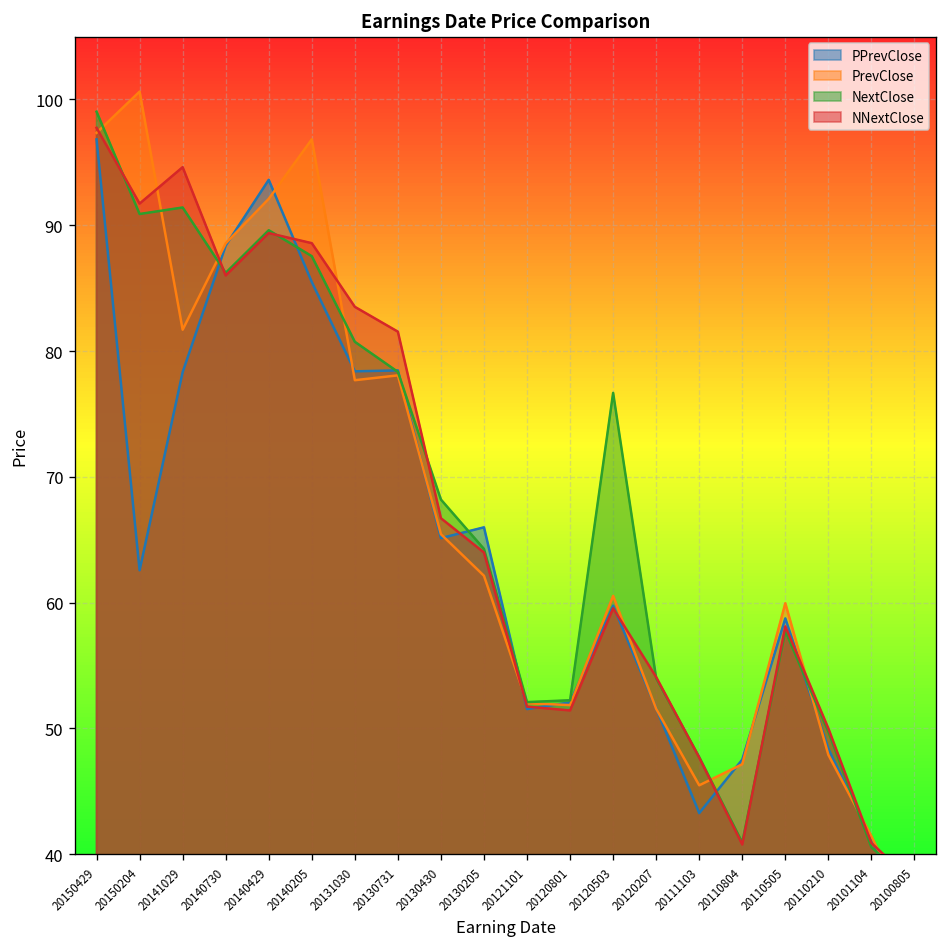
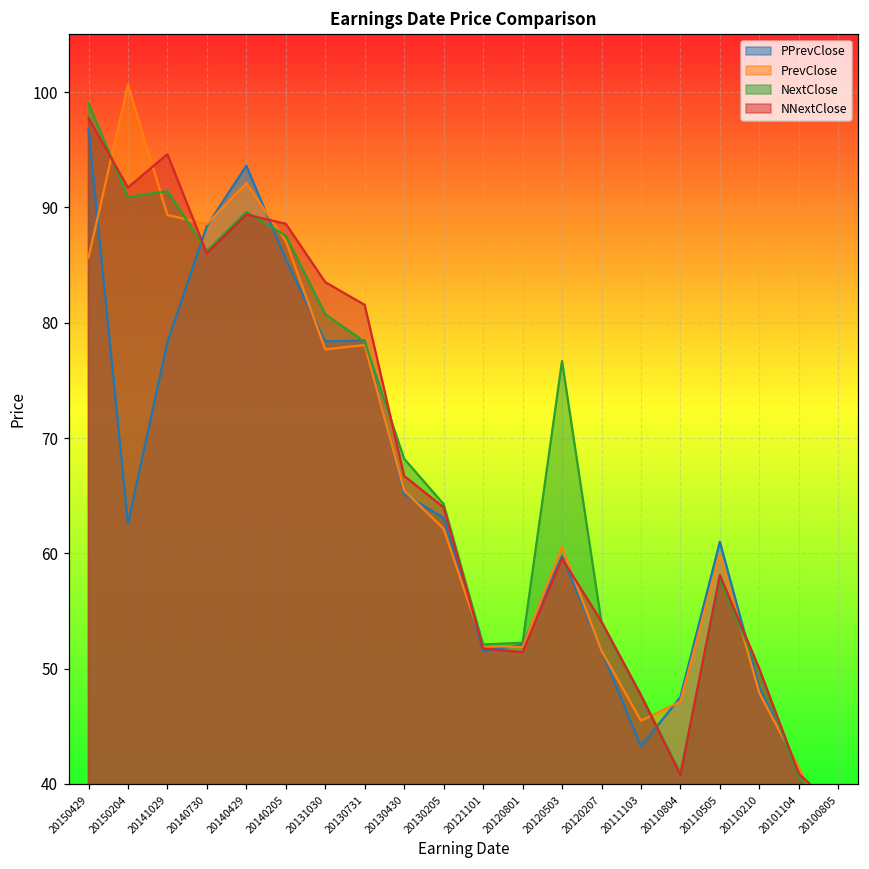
PrevClose, 20150429: 97.3 -> 85.6
PrevClose, 20141029: 81.7 -> 89.3
PrevClose, 20140205: 96.8 -> 87.1
PPrevClose, 20130205: 66.0 -> 63.1
PPrevClose, 20110505: 58.7 -> 61.0
